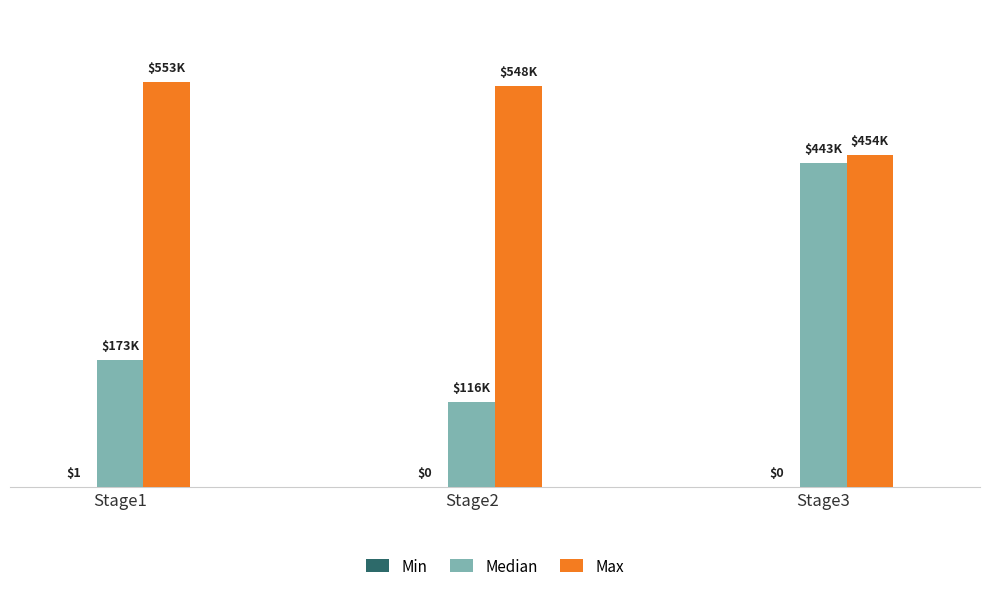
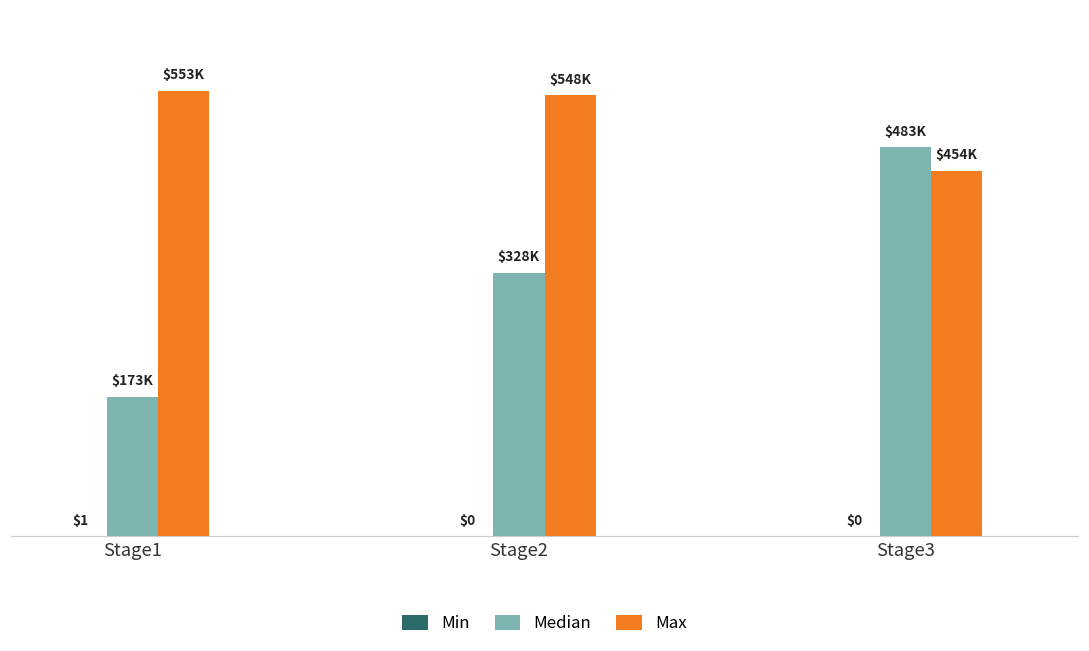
Median, Stage2: $116K -> $328K
Median, Stage3: $443K -> $483K
